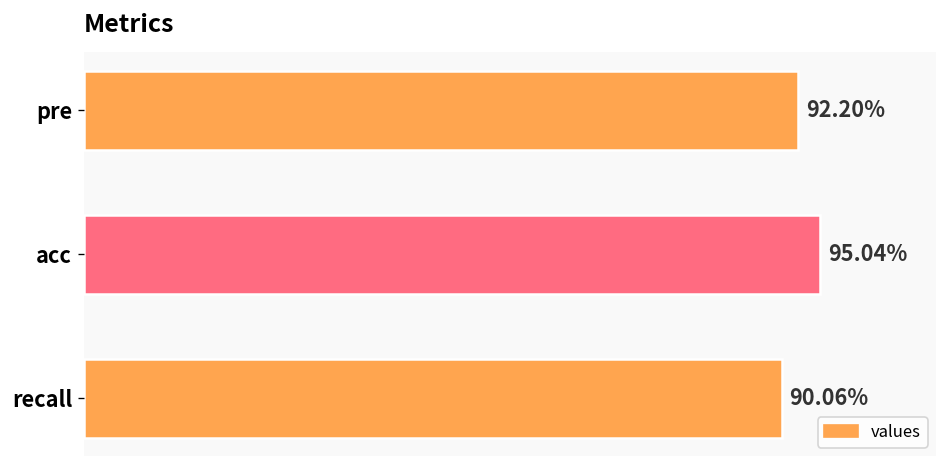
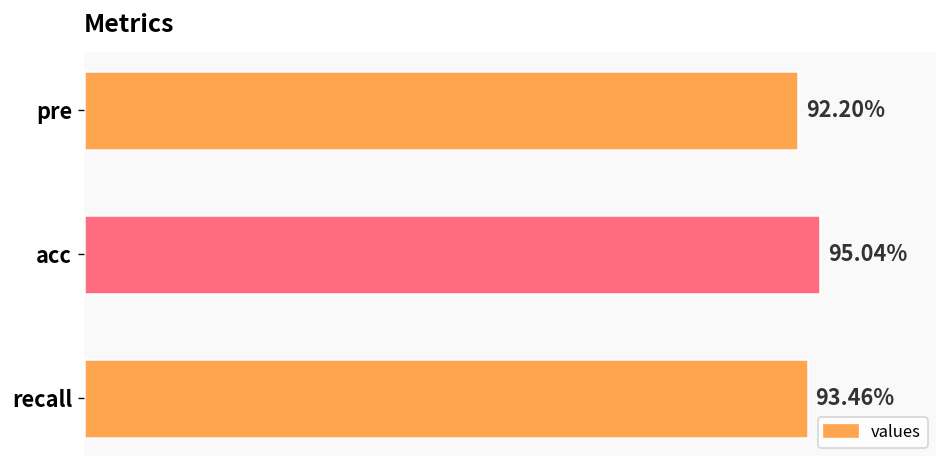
recall: 90.06% -> 93.46%
